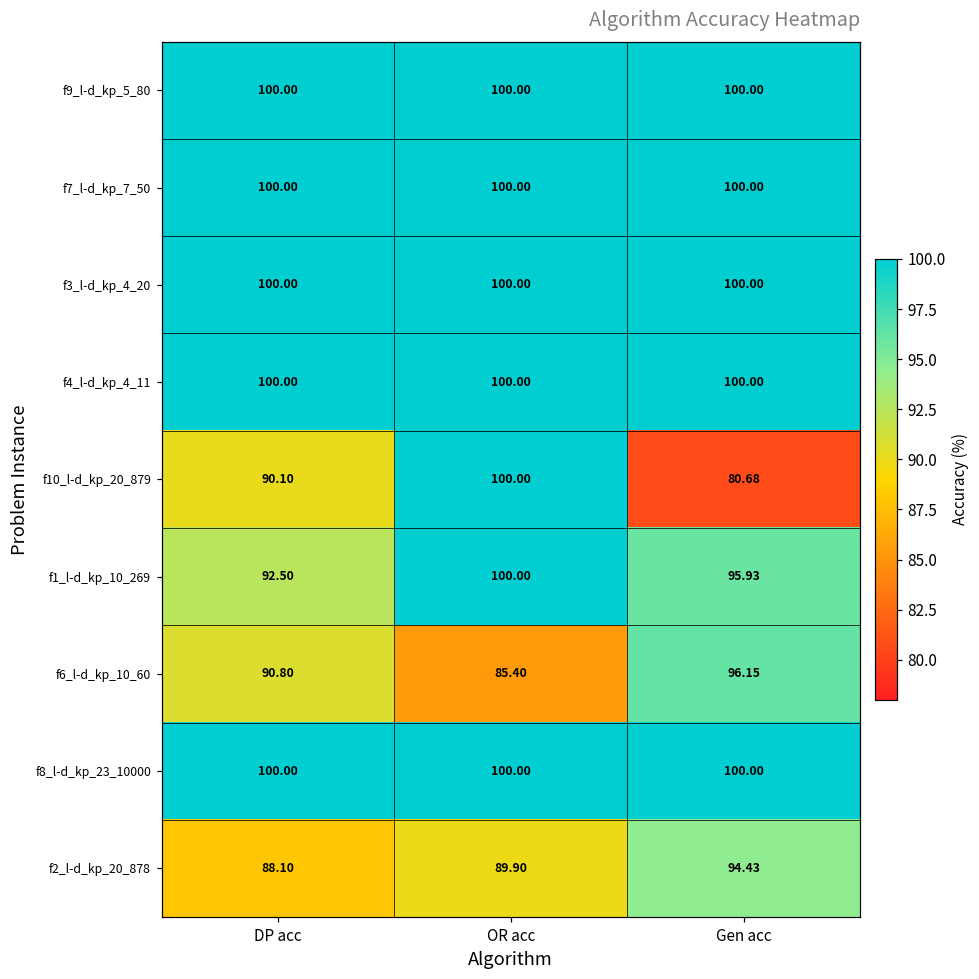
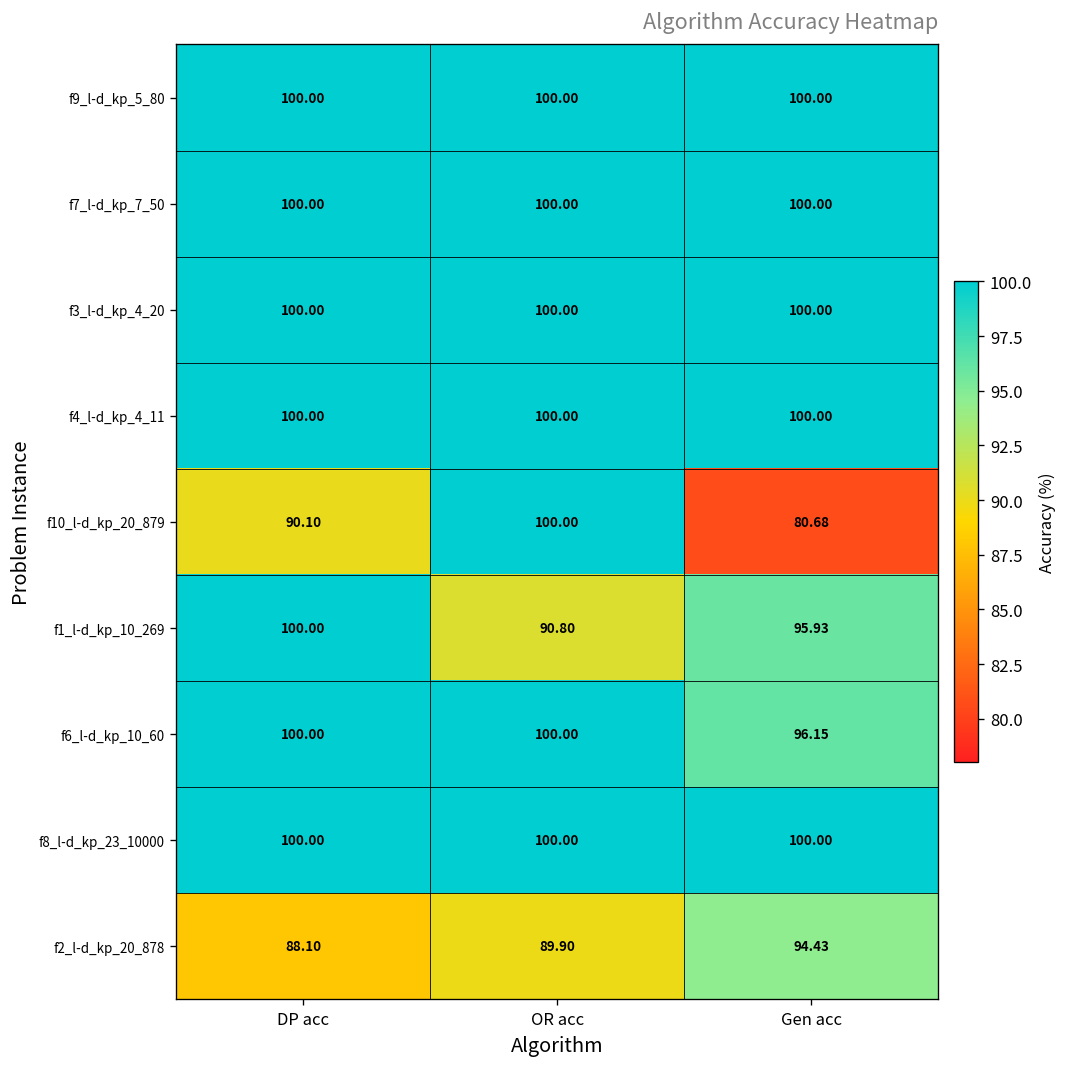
f1_l-d_kp_10_269, DP acc: 92.50 -> 100.00
f1_l-d_kp_10_269, OR acc: 100.00 -> 90.80
f6_l-d_kp_10_60, DP acc: 90.80 -> 100.00
f6_l-d_kp_10_60, OR acc: 85.40 -> 100.00
